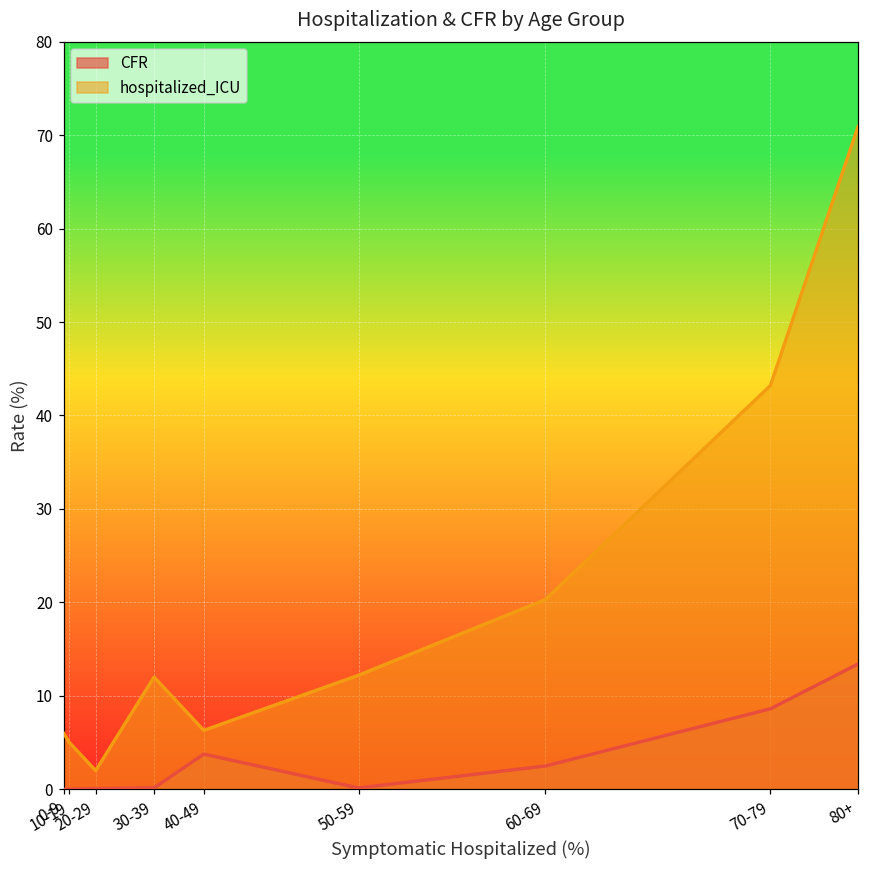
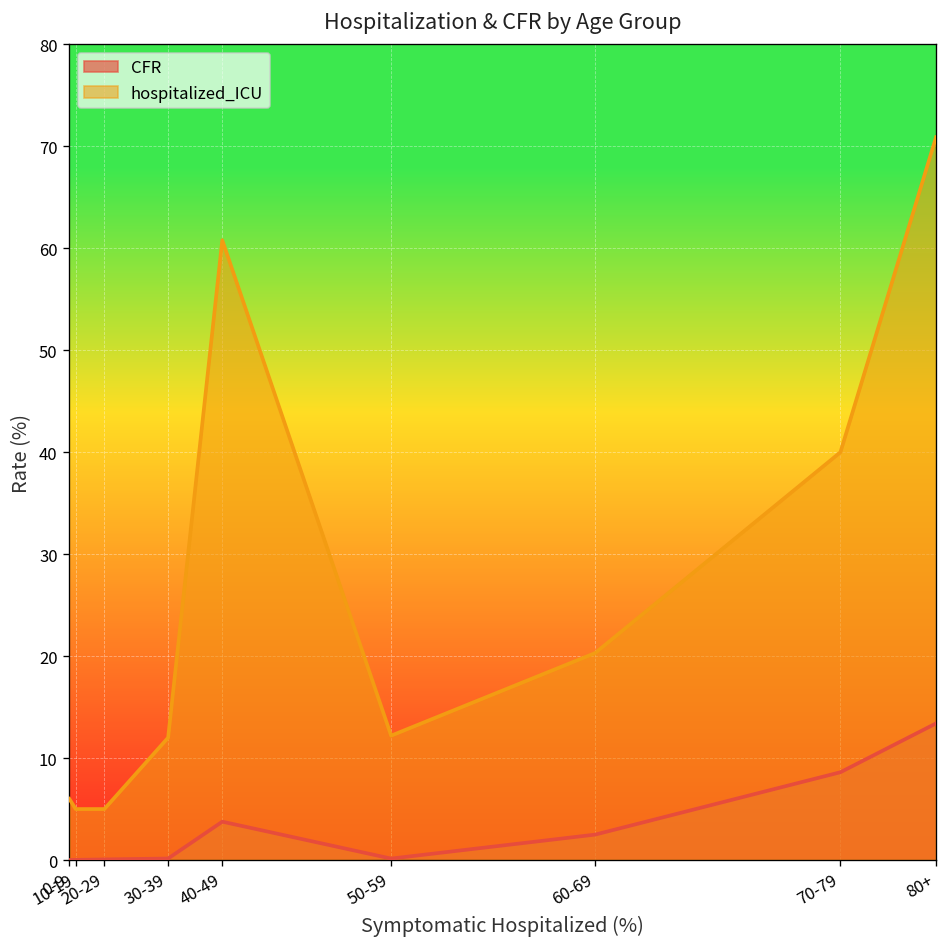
hospitalized_ICU, 20-29: 2 -> 5
hospitalized_ICU, 40-49: 6 -> 61
hospitalized_ICU, 70-79: 43 -> 40
